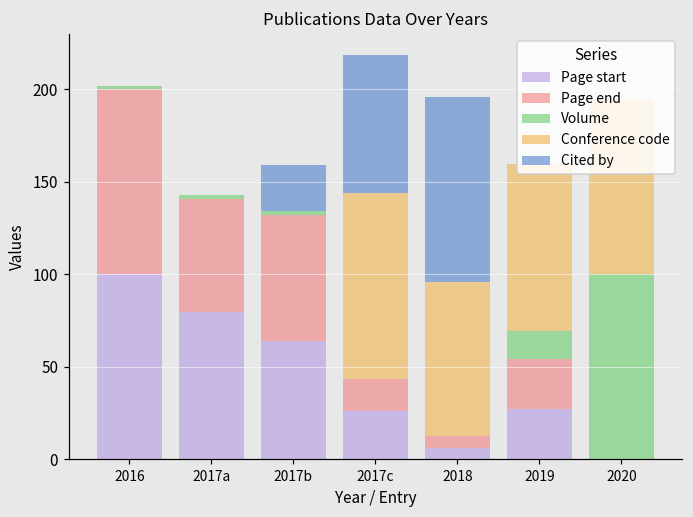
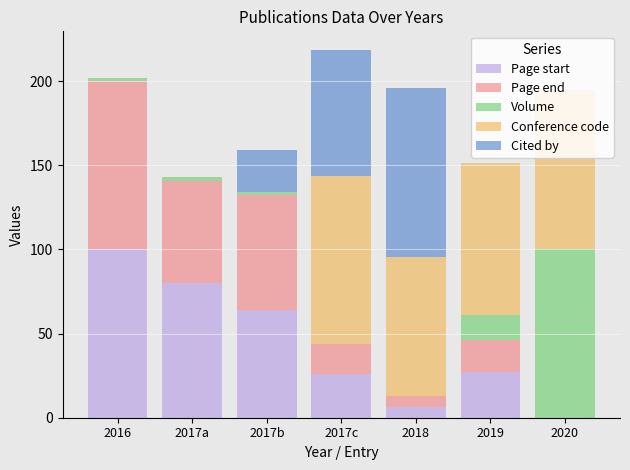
Page end, 2019: 27 -> 19
